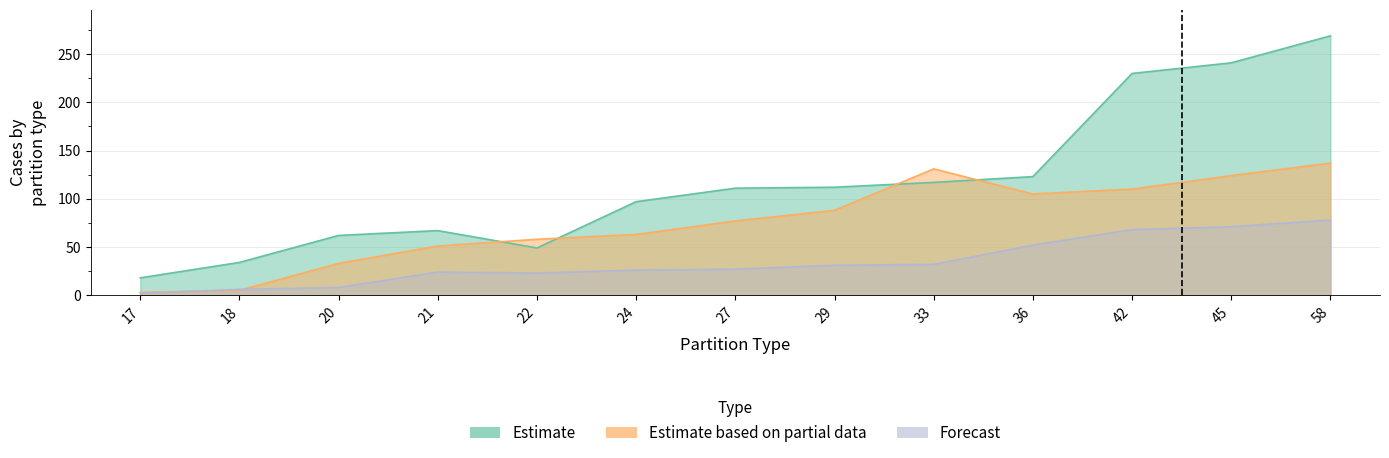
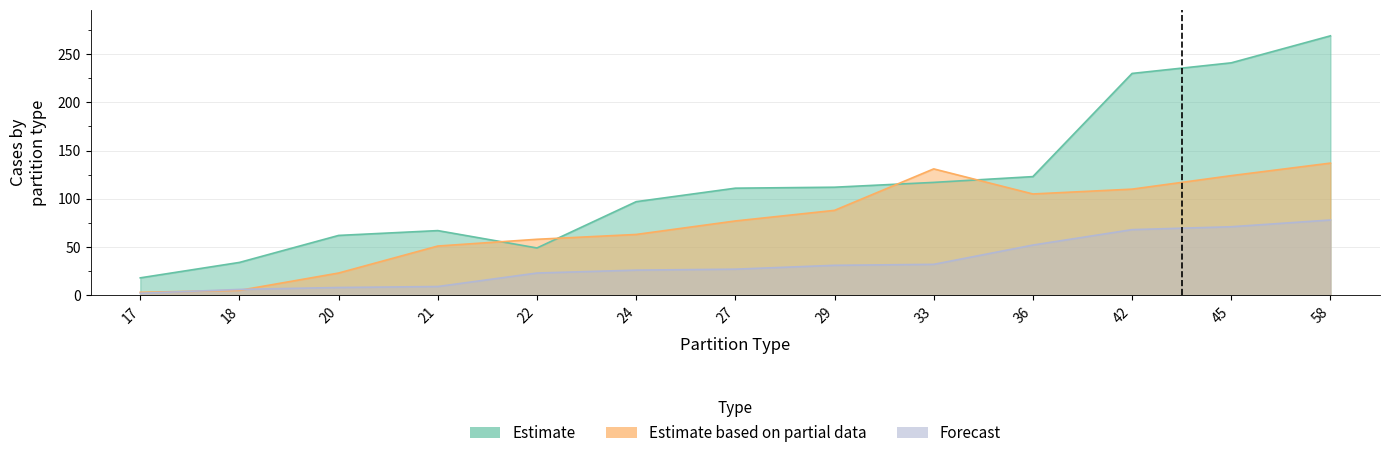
Estimate based on partial data, 20: 30 -> 20
Forecast, 21: 20 -> 10
